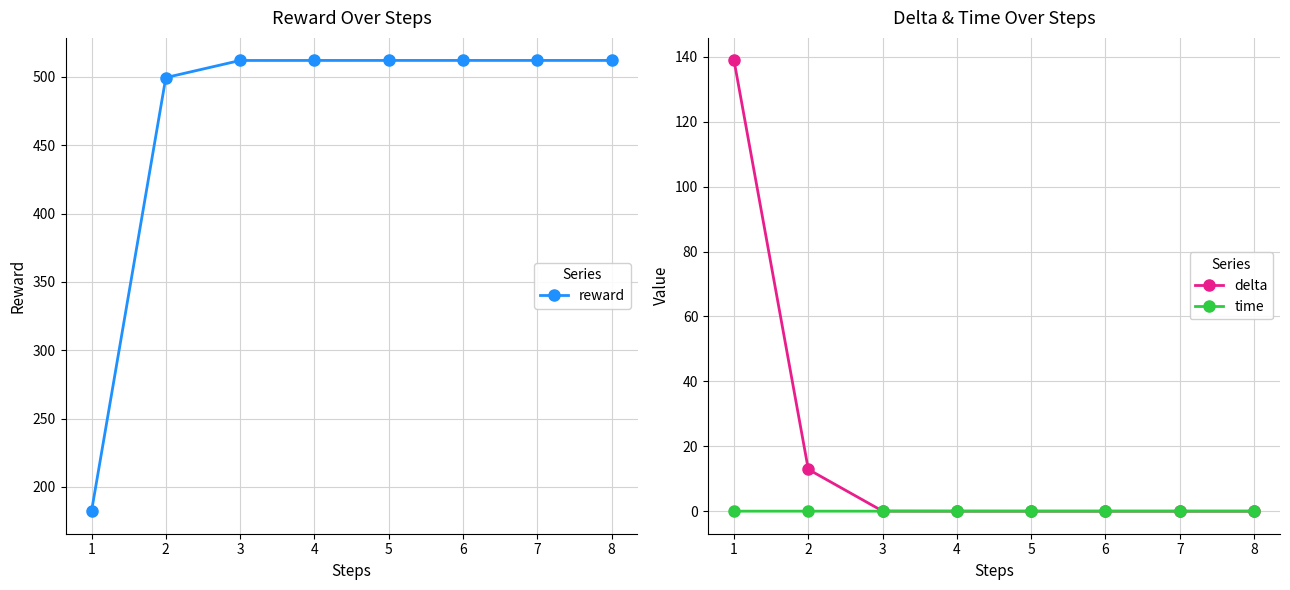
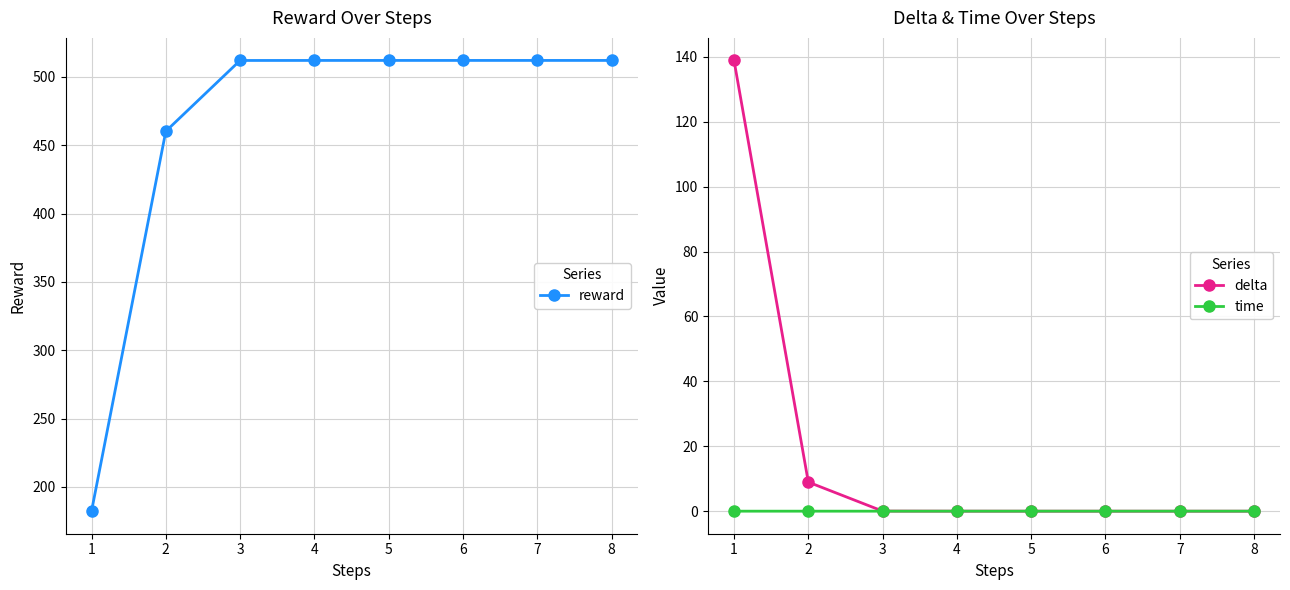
Reward Over Steps, 2: 500 -> 460
Delta & Time Over Steps, delta, 2: 13 -> 9
